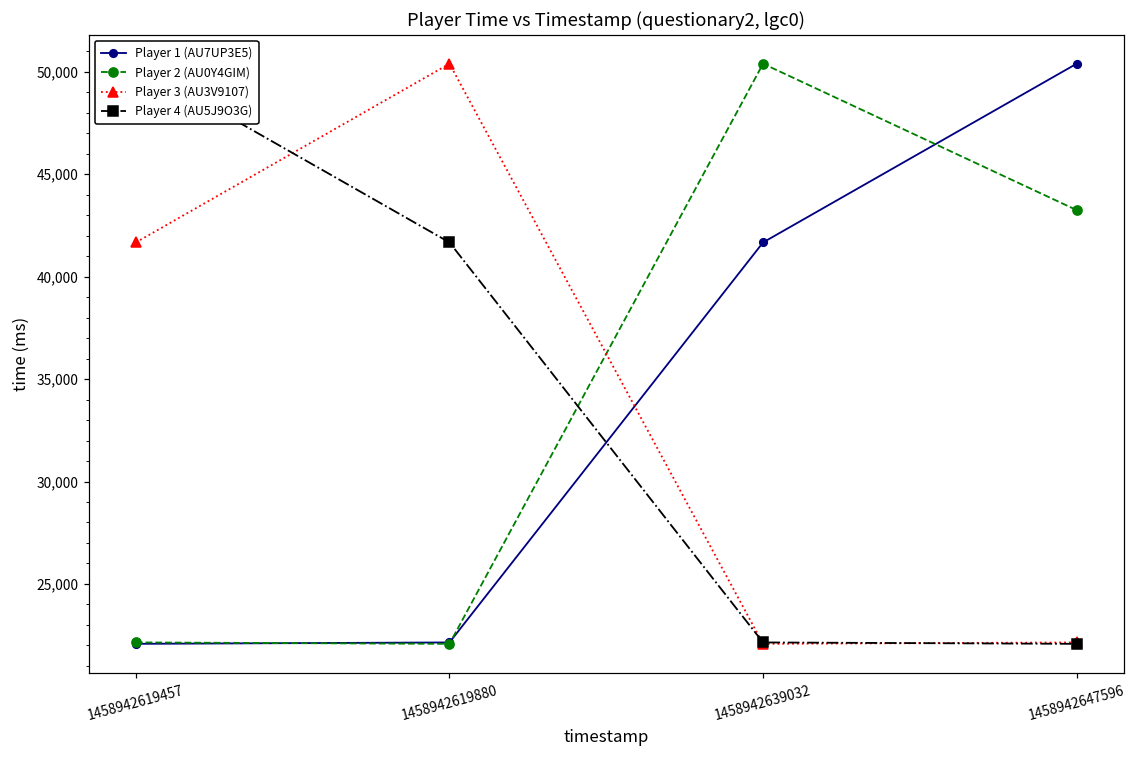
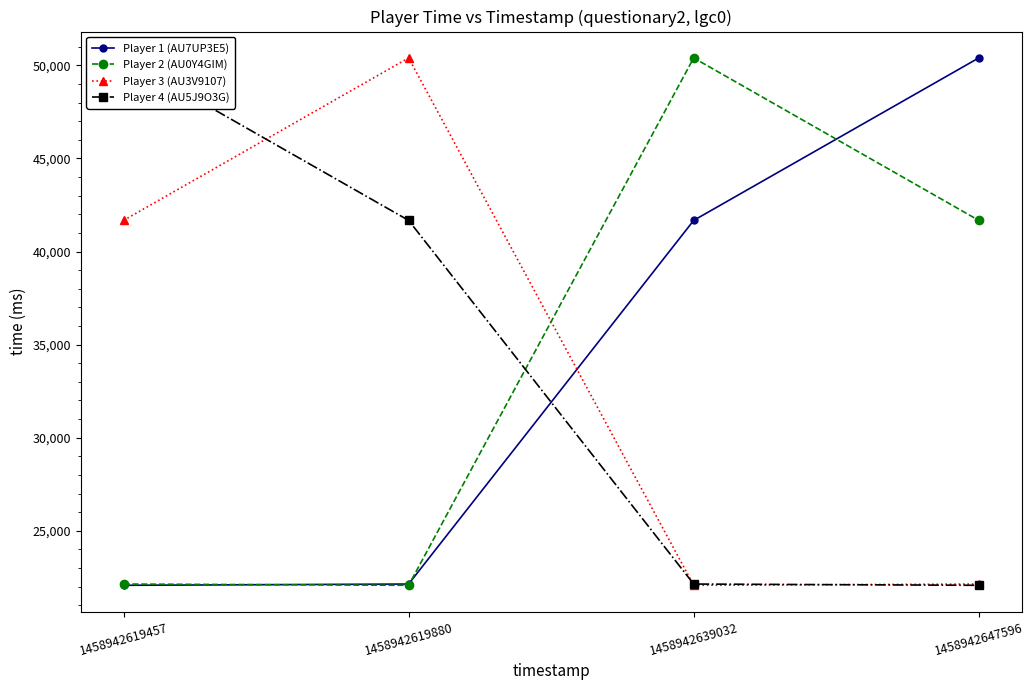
Player 2 (AU0Y4GIM), 1458942647596: 43,300 -> 41,700
